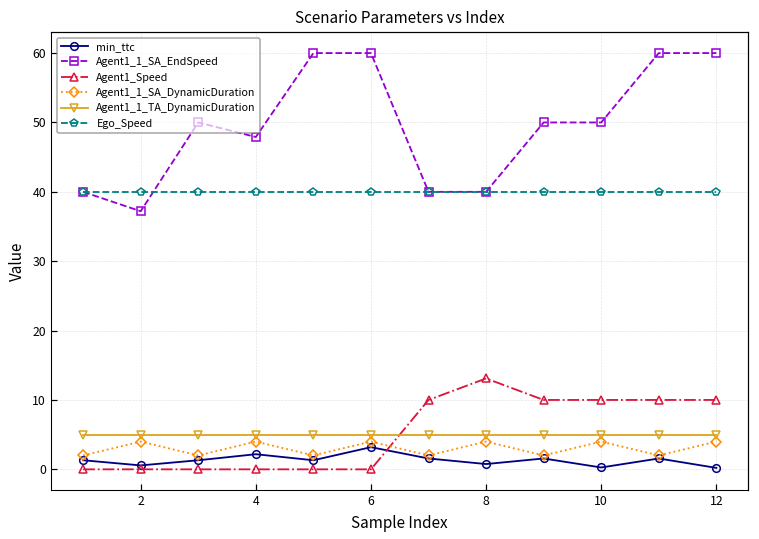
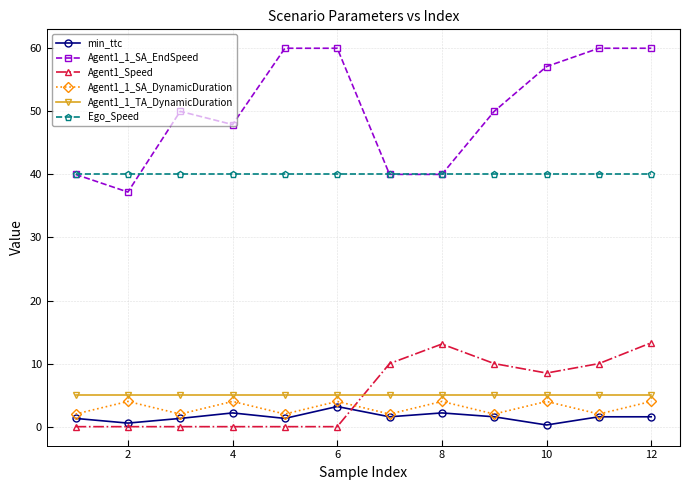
min_ttc, 8: 1 -> 2
Agent1_1_SA_EndSpeed, 10: 50 -> 57
Agent1_Speed, 10: 10 -> 9
min_ttc, 12: 0 -> 2
Agent1_Speed, 12: 10 -> 13
